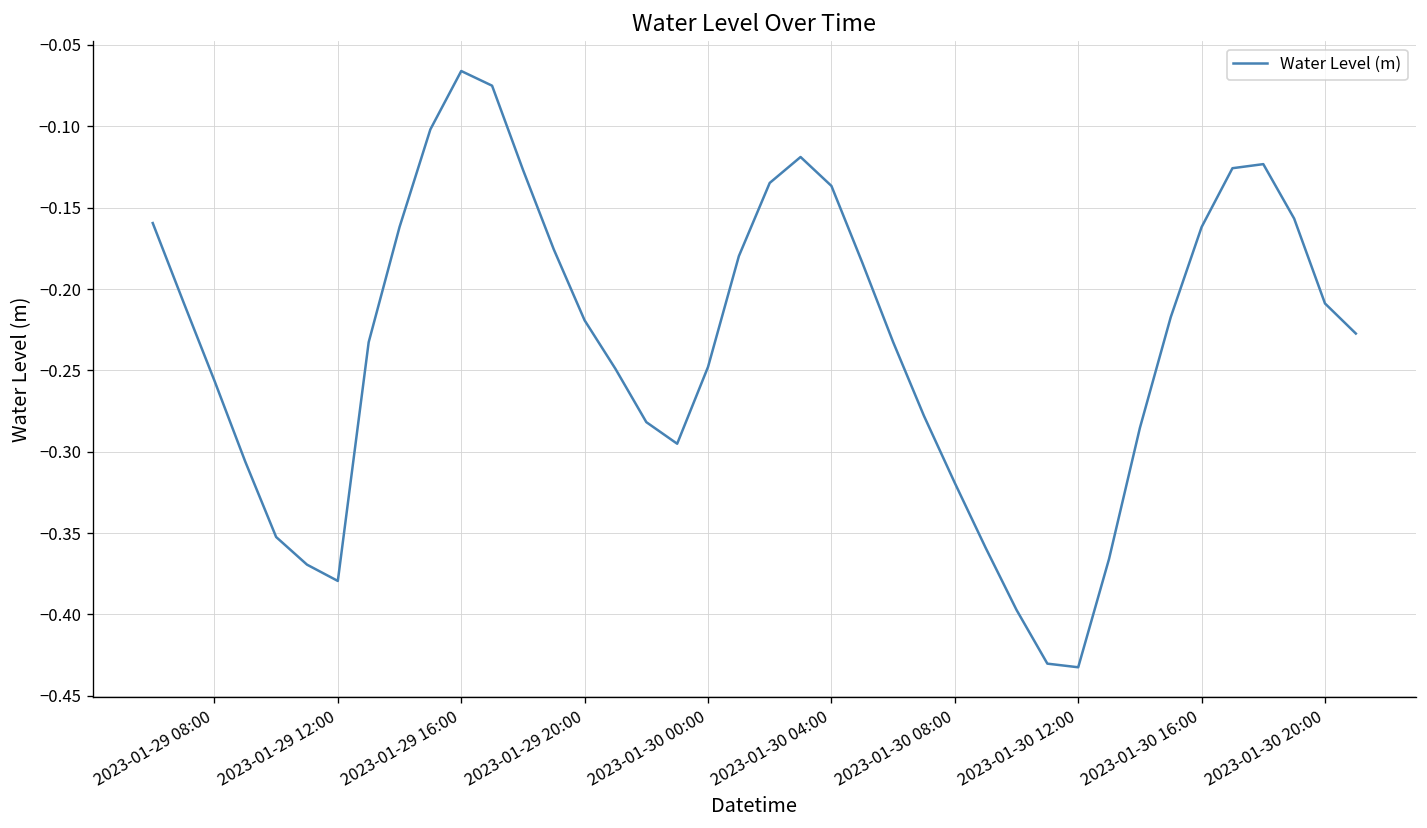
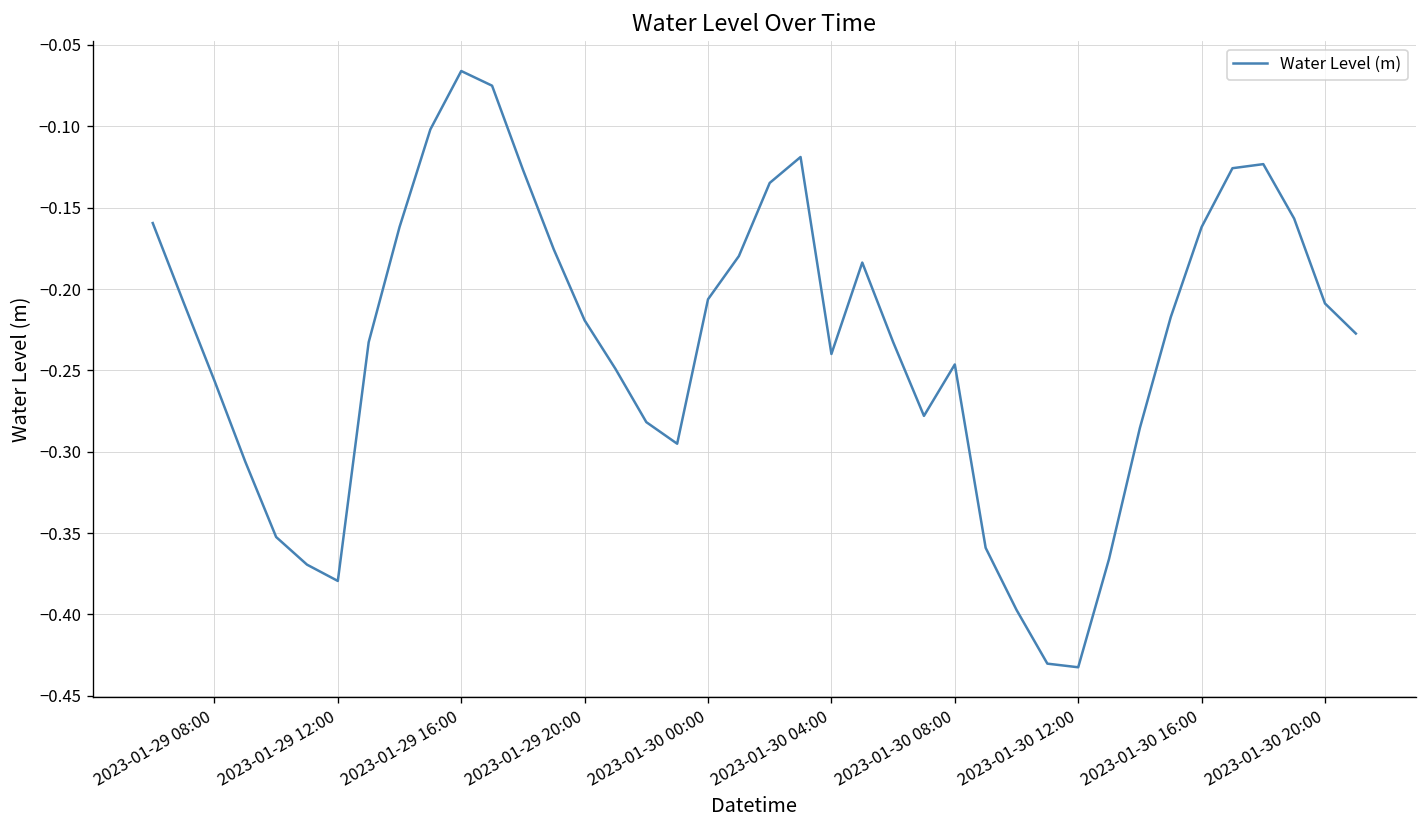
2023-01-30 00:00: -0.248 -> -0.206
2023-01-30 04:00: -0.137 -> -0.240
2023-01-30 08:00: -0.319 -> -0.246
